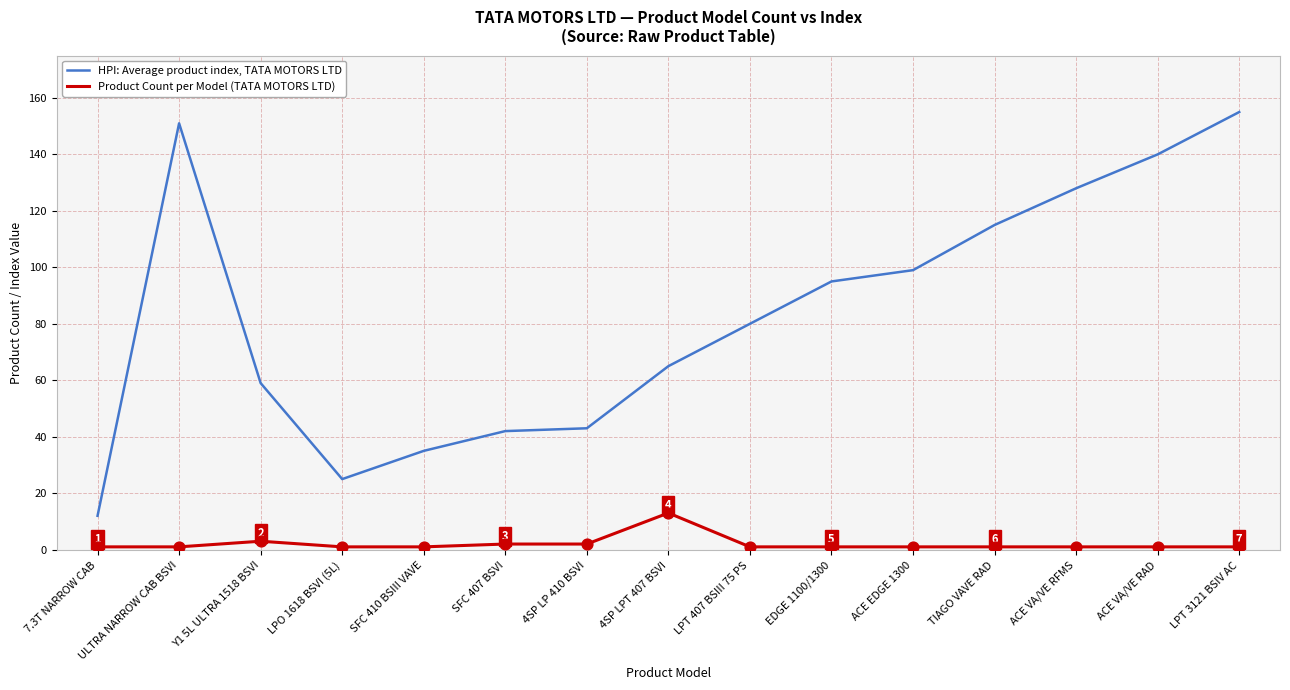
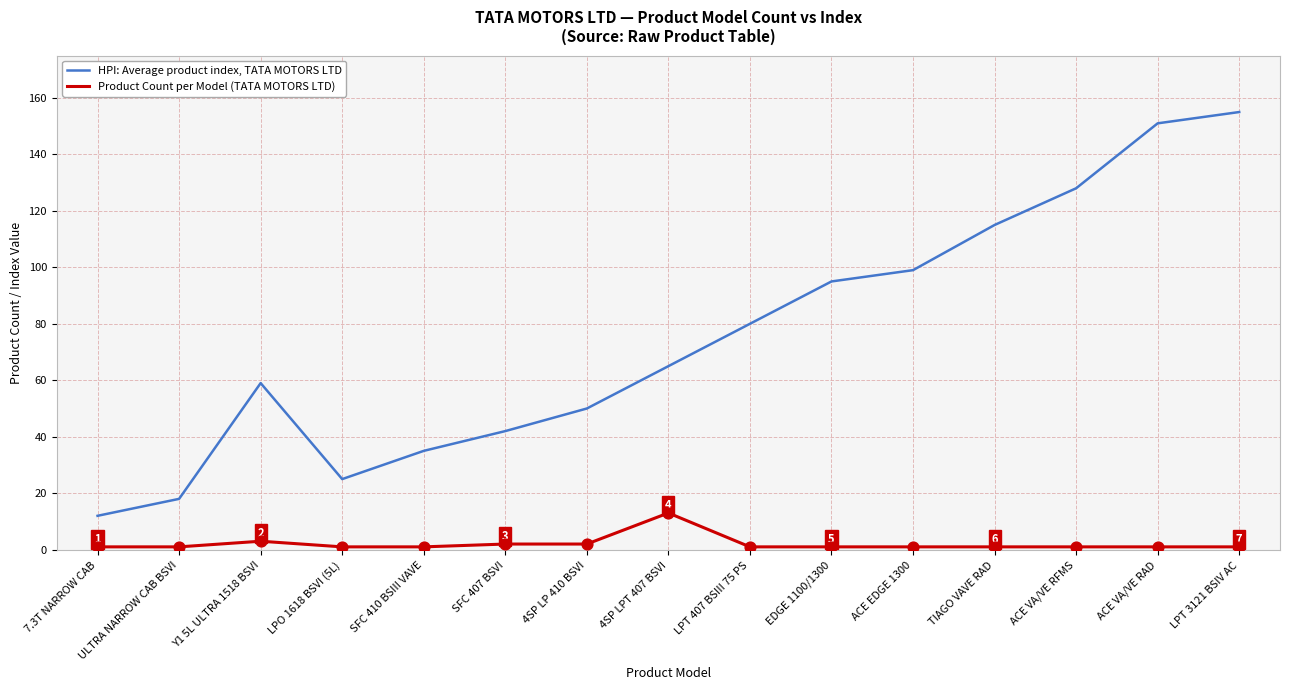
HPI: Average product index, TATA MOTORS LTD, ULTRA NARROW CAB BSVI: 151 -> 18
HPI: Average product index, TATA MOTORS LTD, 4SP LP 410 BSVI: 43 -> 50
HPI: Average product index, TATA MOTORS LTD, ACE VA/VE RAD: 140 -> 151
